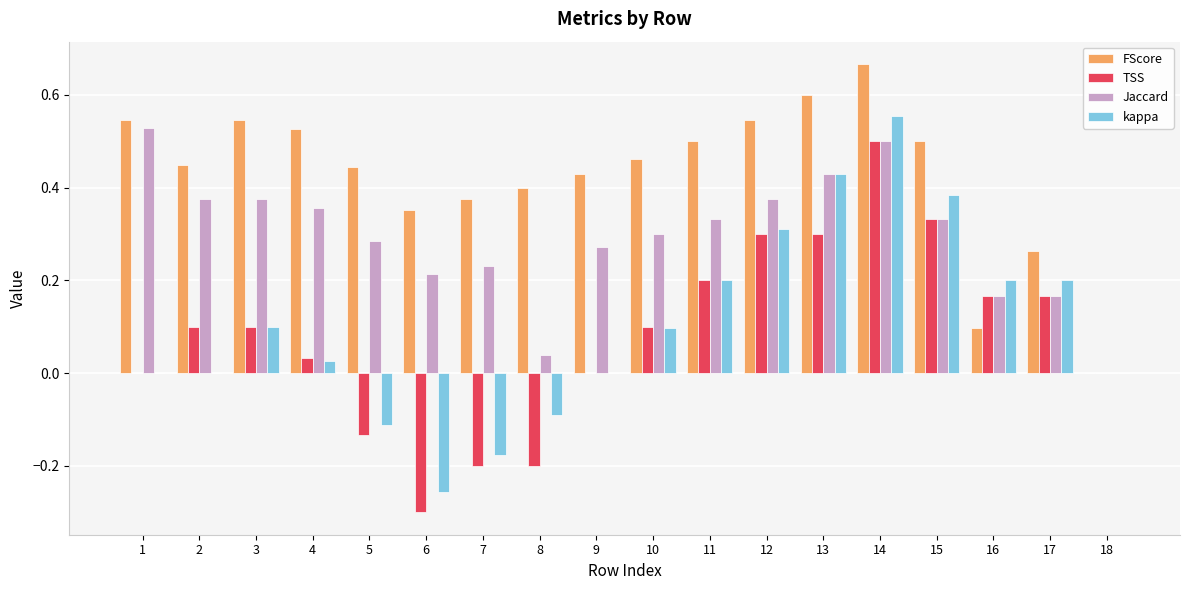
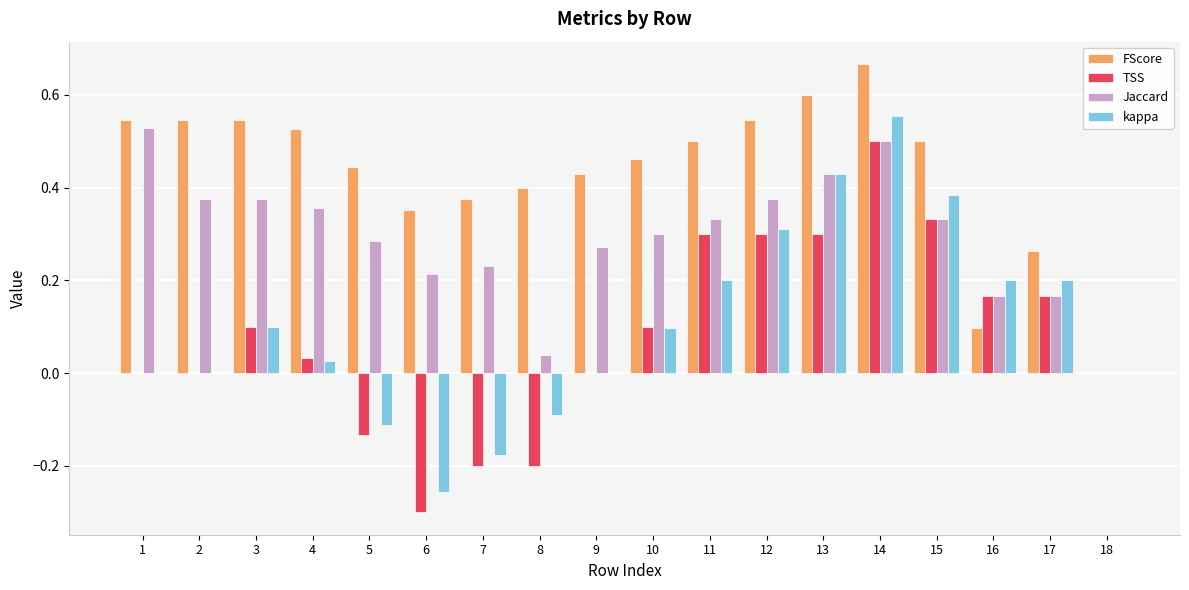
FScore, 2: 0.45 -> 0.55
TSS, 2: 0.1 -> 0.0
TSS, 11: 0.2 -> 0.3
